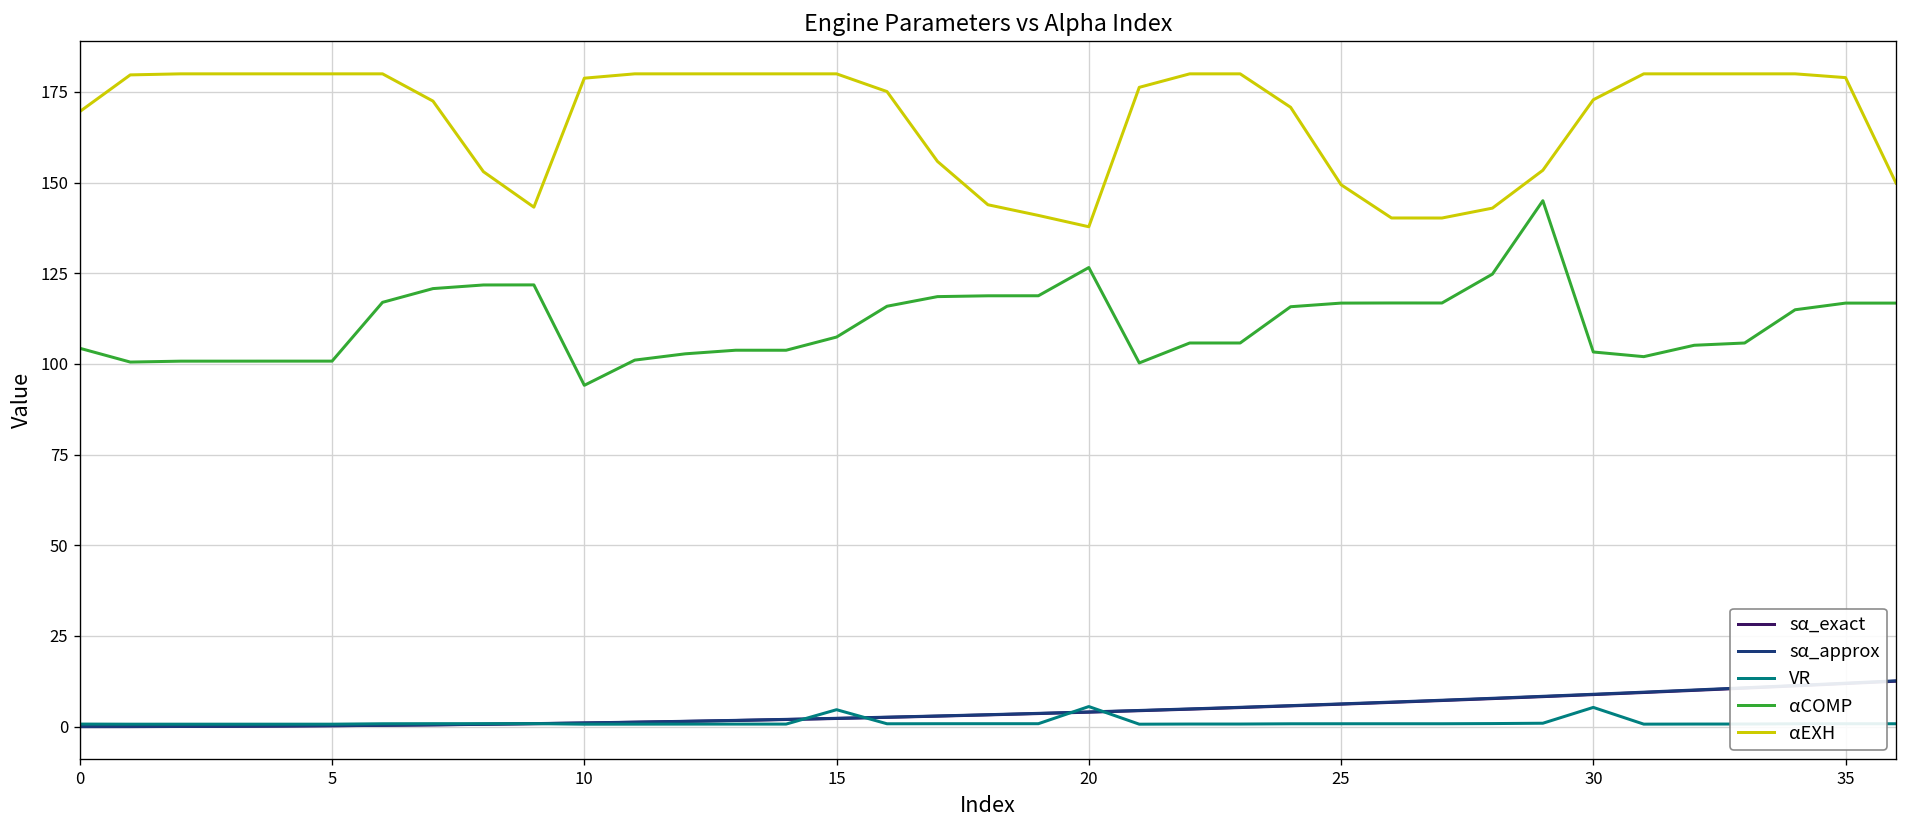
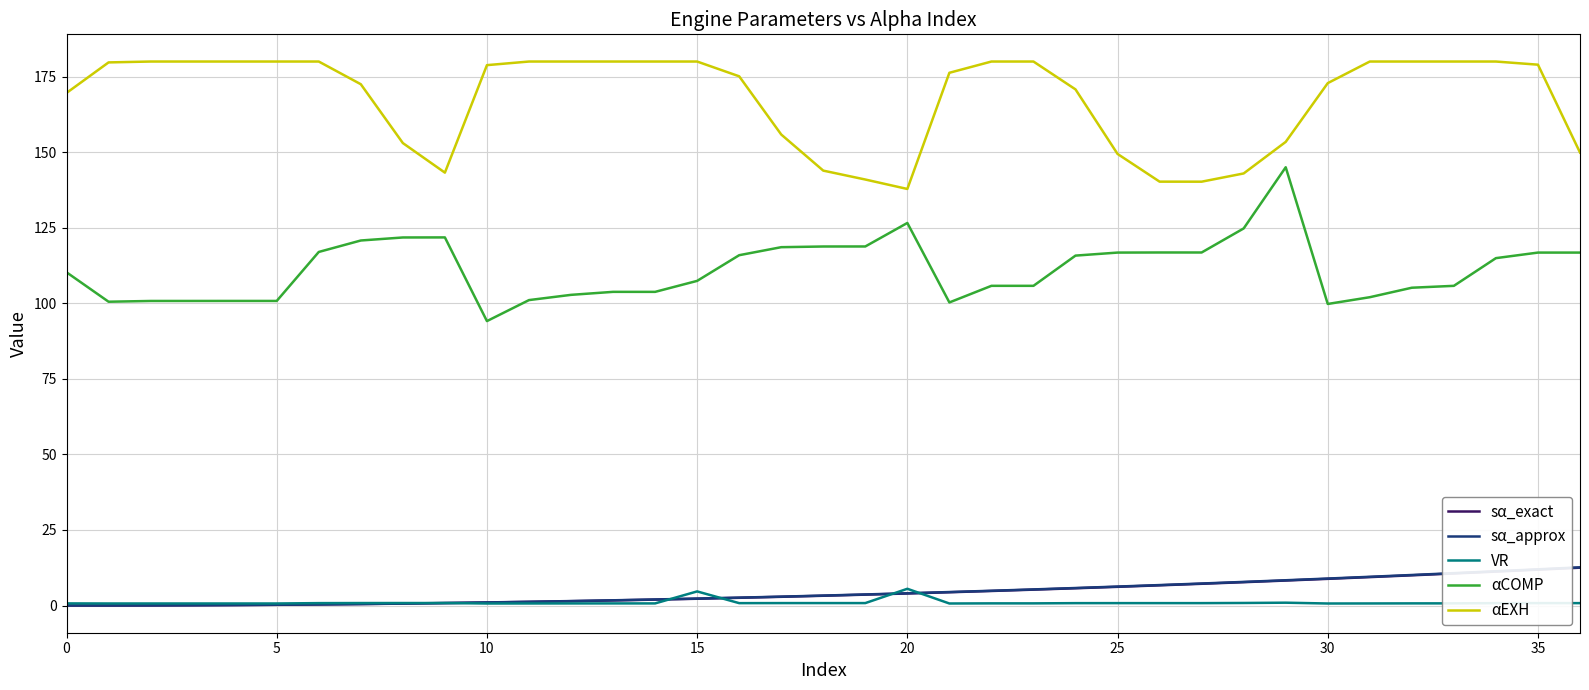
αCOMP, 0: 104 -> 110
VR, 30: 5 -> 1
αCOMP, 30: 103 -> 100
